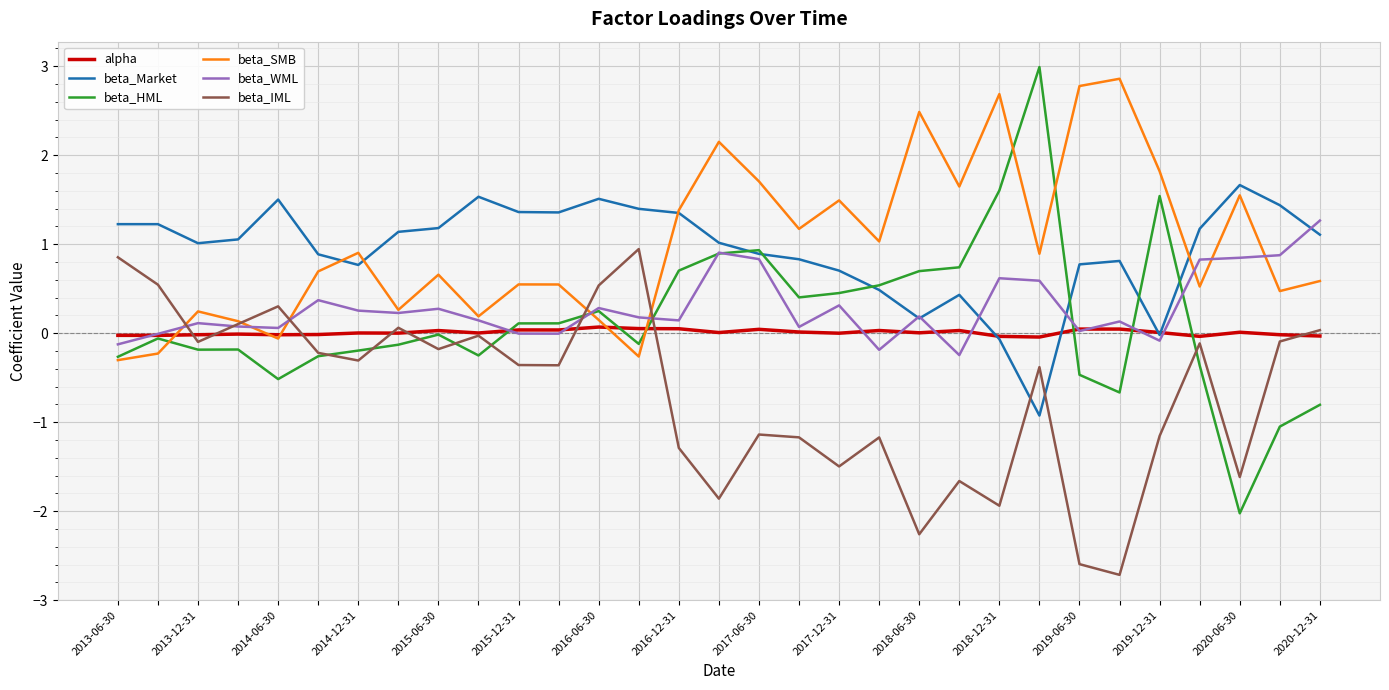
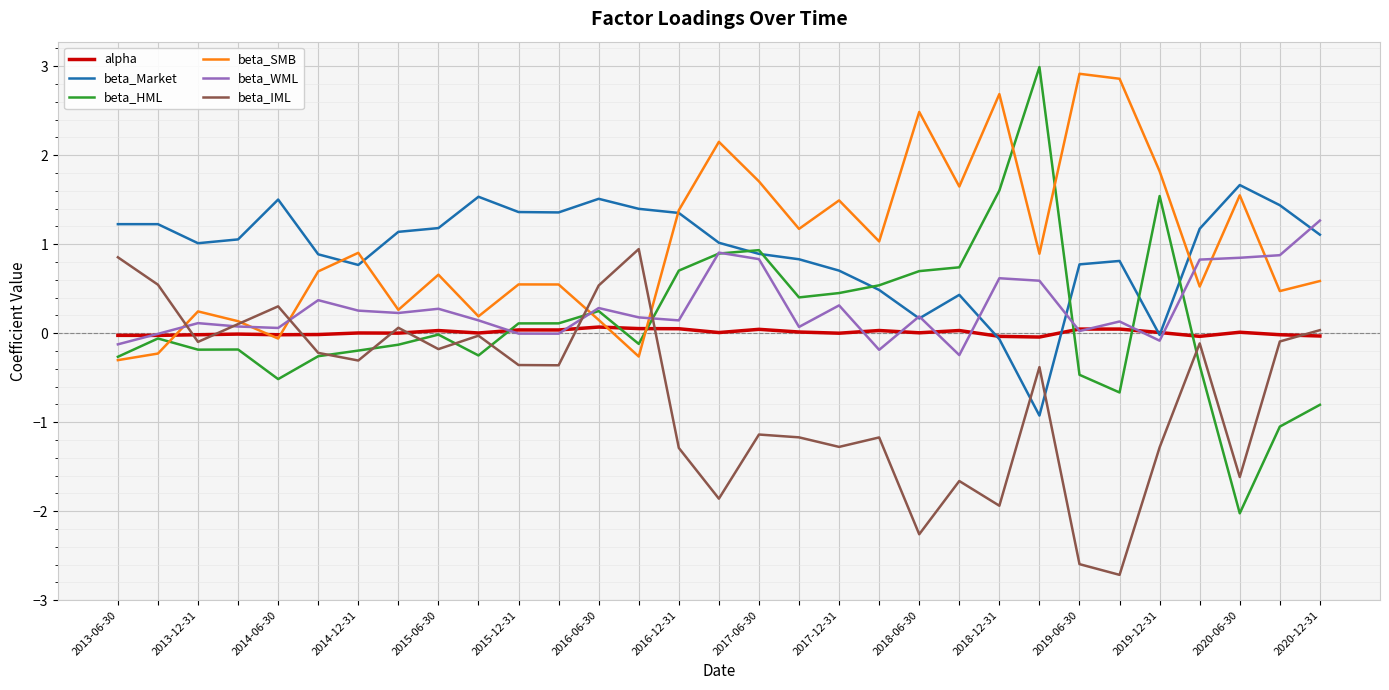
beta_IML, 2017-12-31: -1.5 -> -1.3
beta_SMB, 2019-06-30: 2.8 -> 2.9
beta_IML, 2019-12-31: -1.2 -> -1.3
